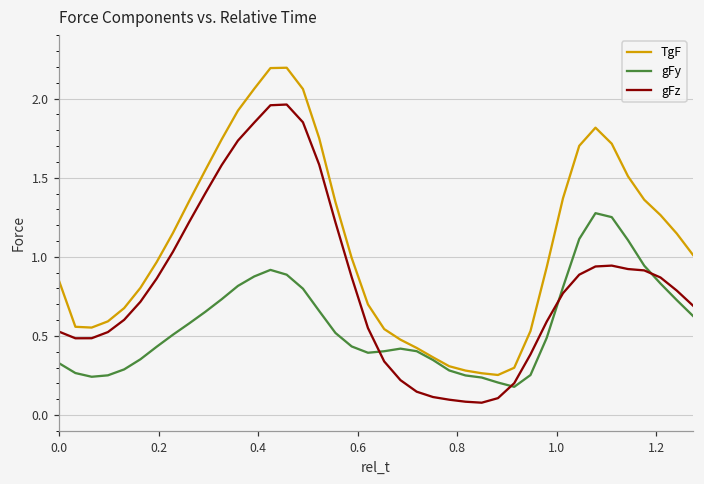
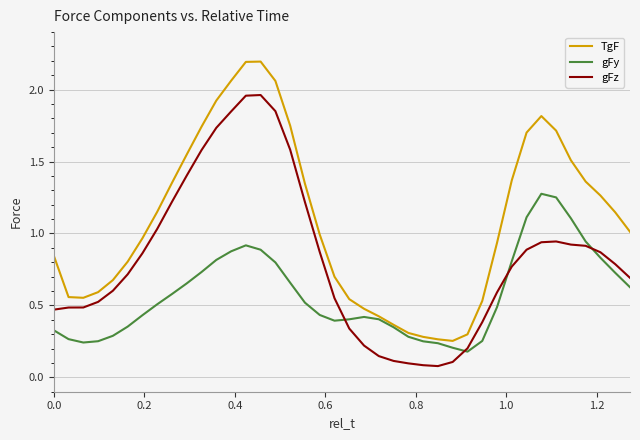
gFz, 0.0: 0.53 -> 0.47
